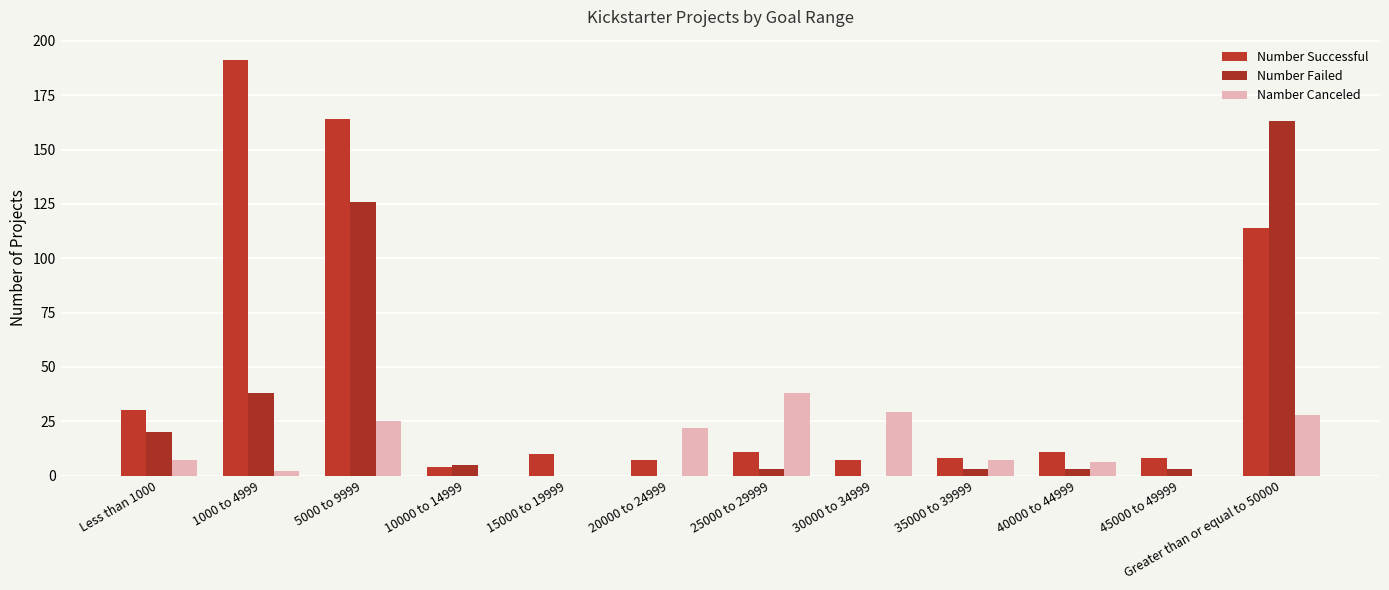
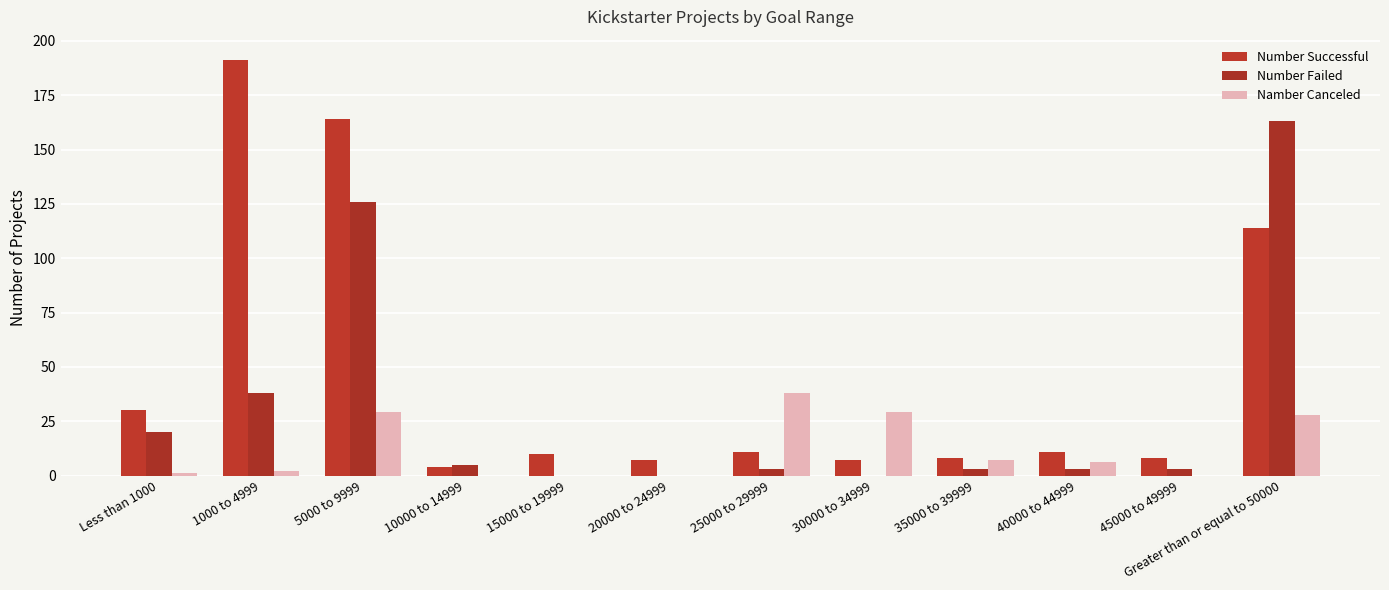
Namber Canceled, Less than 1000: 7 -> 1
Namber Canceled, 5000 to 9999: 25 -> 29
Namber Canceled, 20000 to 24999: 22 -> 0
